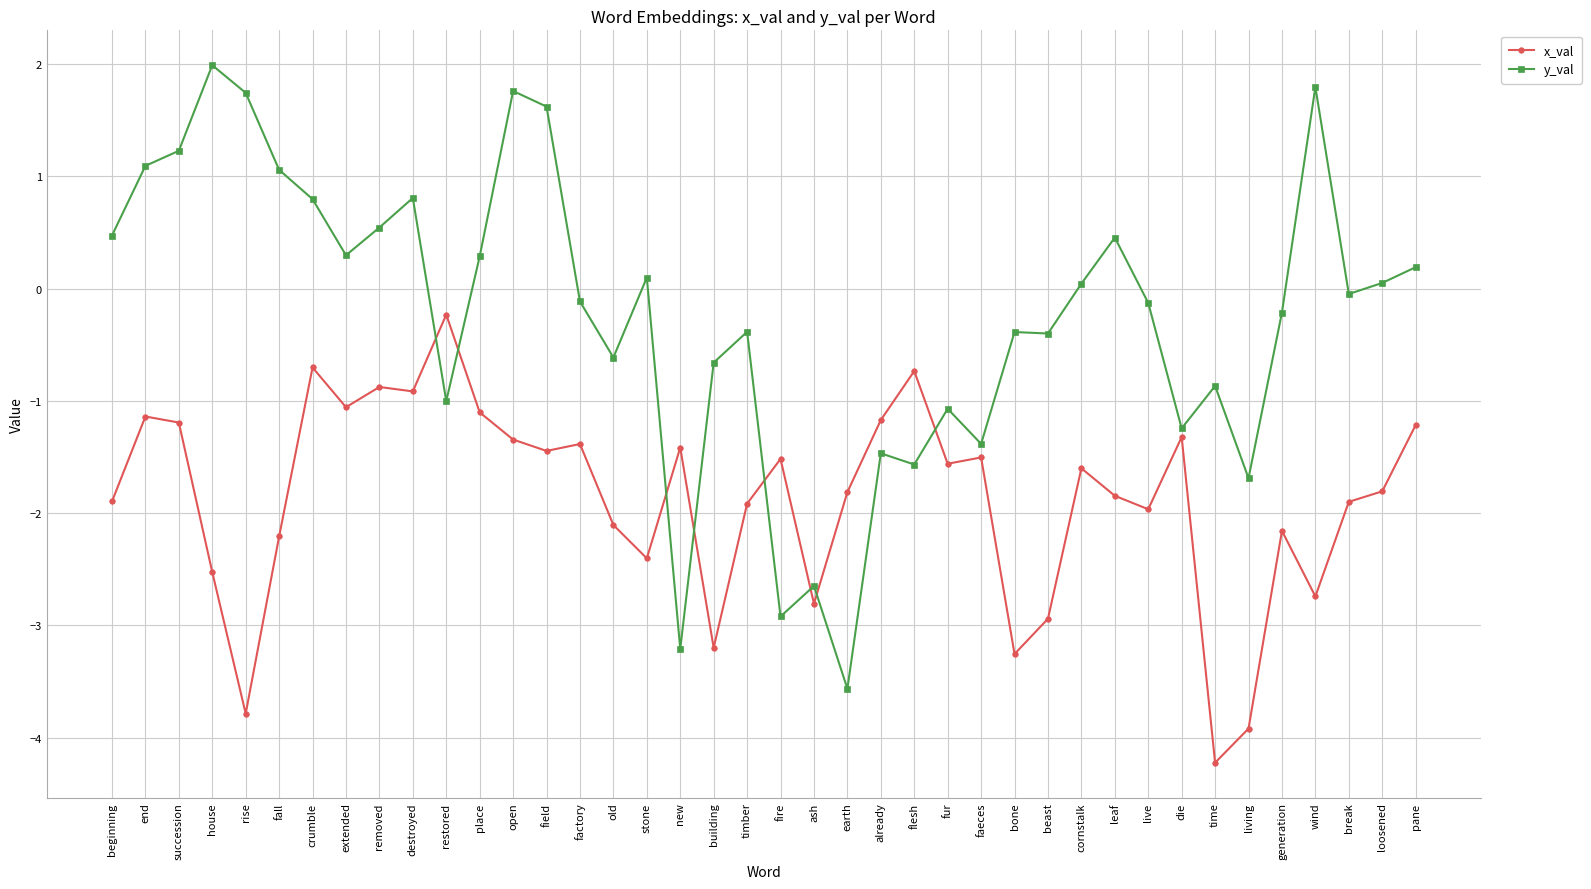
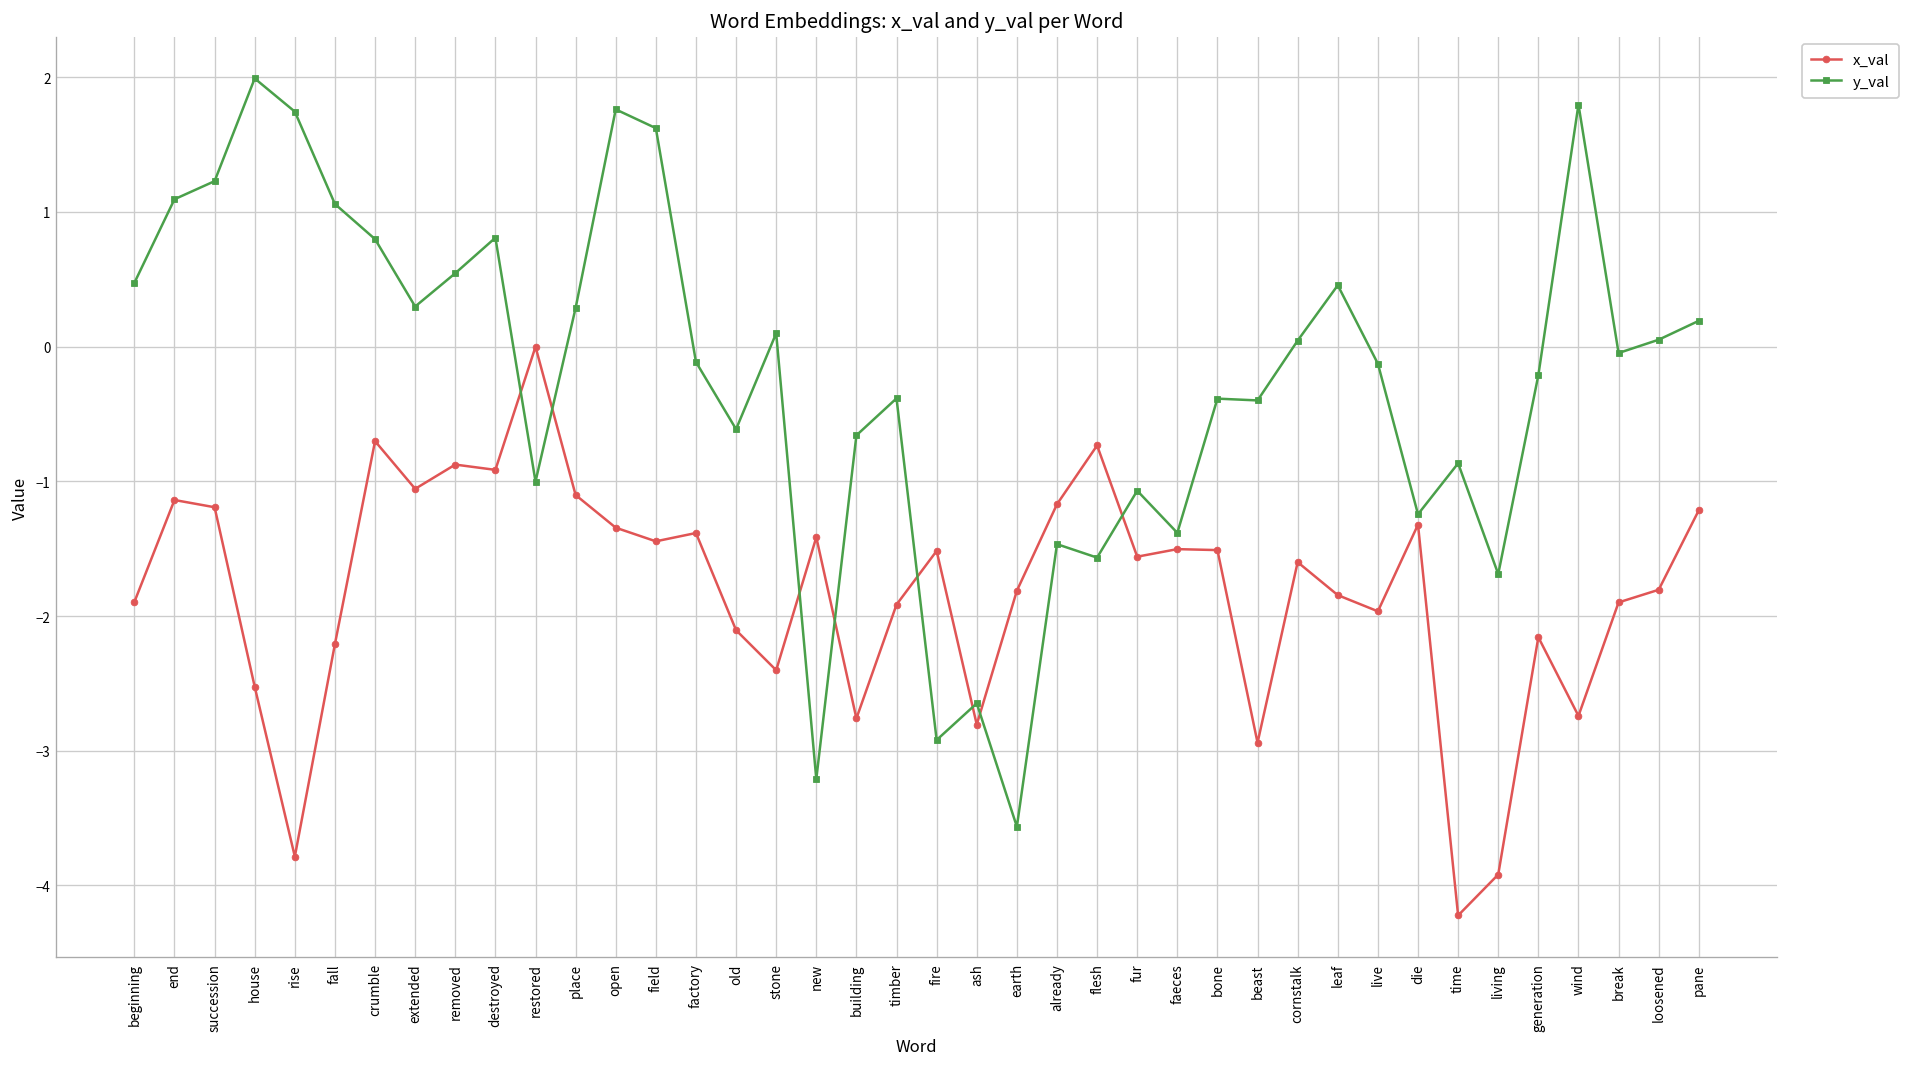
x_val, restored: -0.23 -> 0.00
x_val, building: -3.20 -> -2.76
x_val, bone: -3.25 -> -1.51
